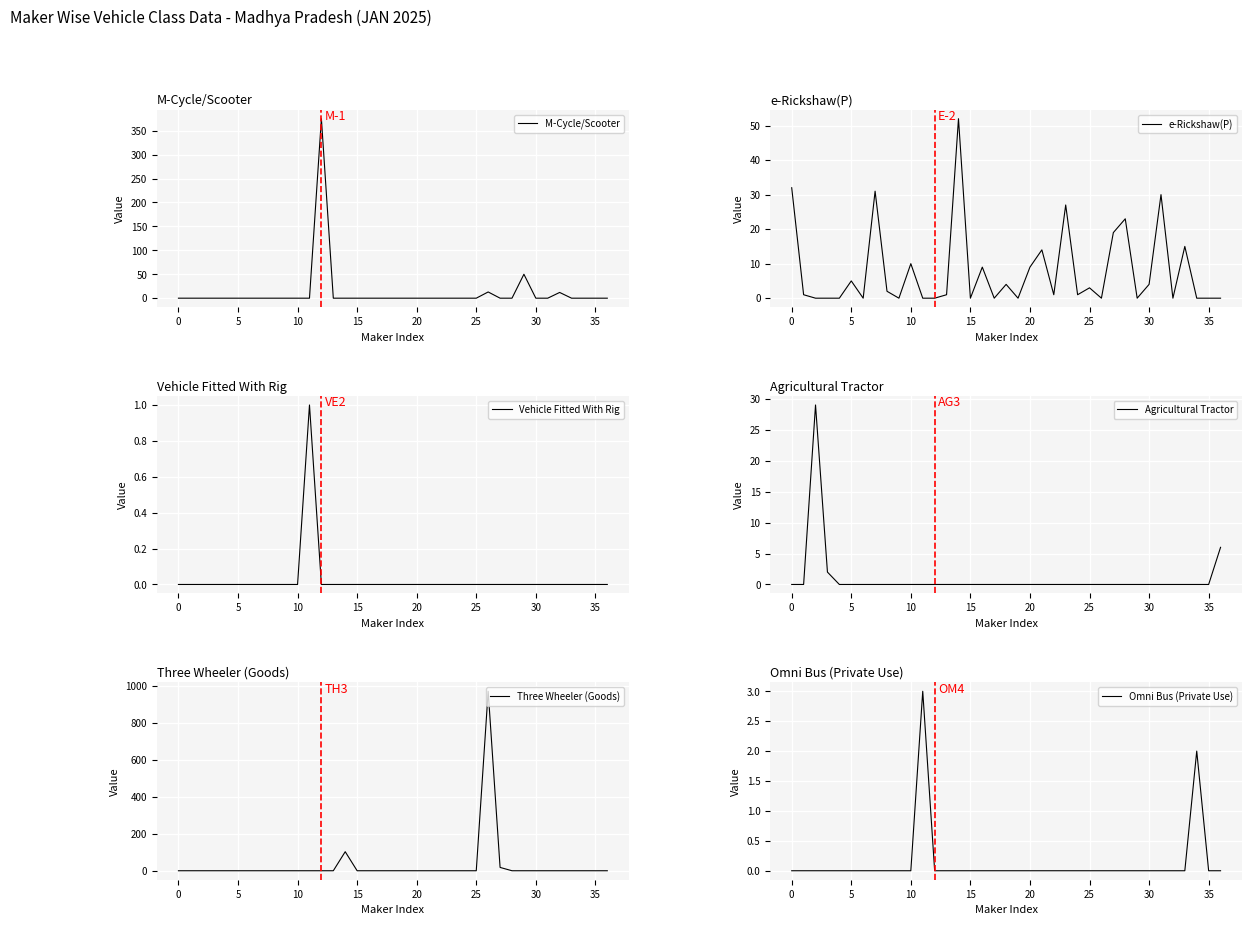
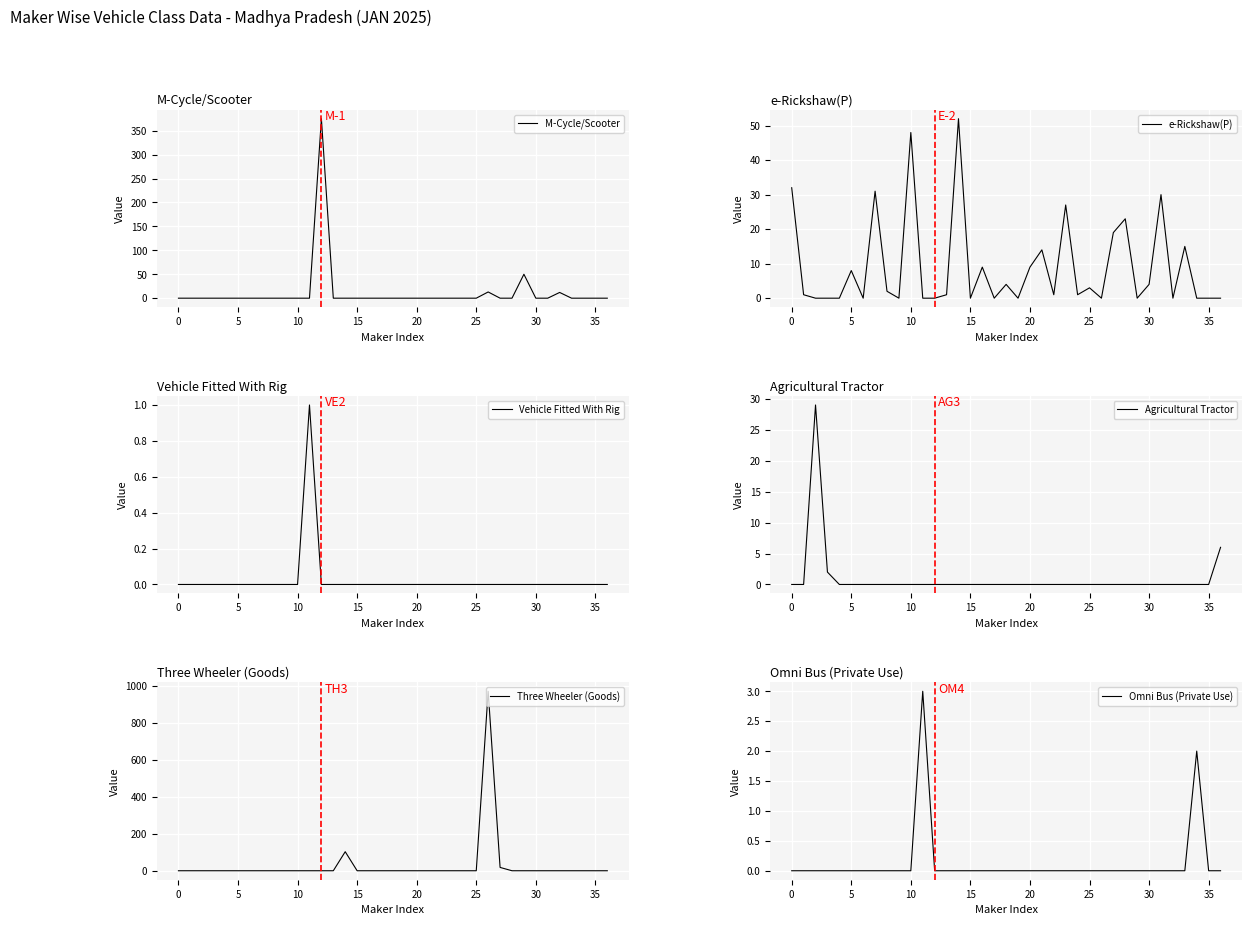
e-Rickshaw(P), 5: 5 -> 8
e-Rickshaw(P), 10: 10 -> 48
